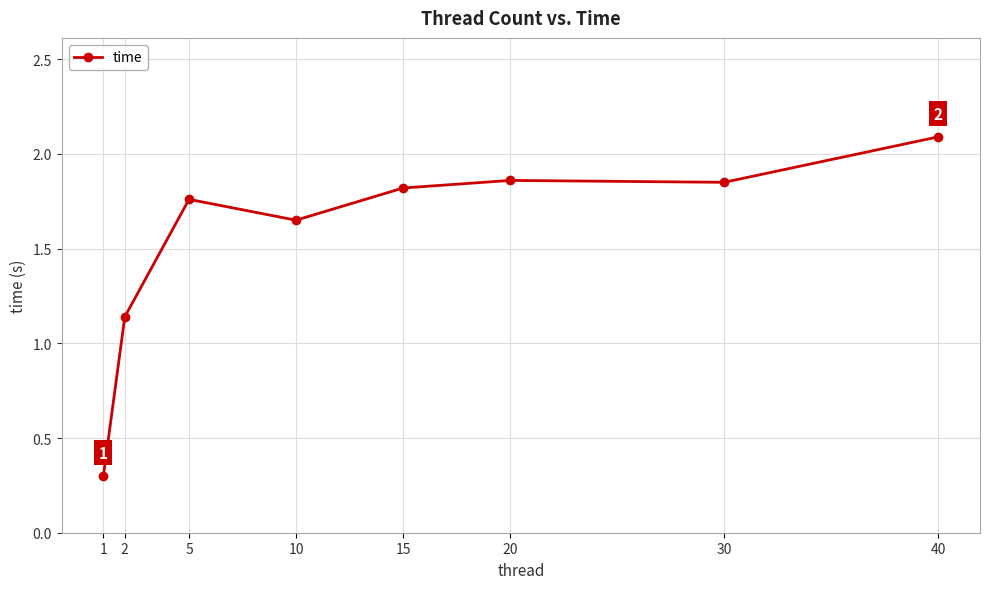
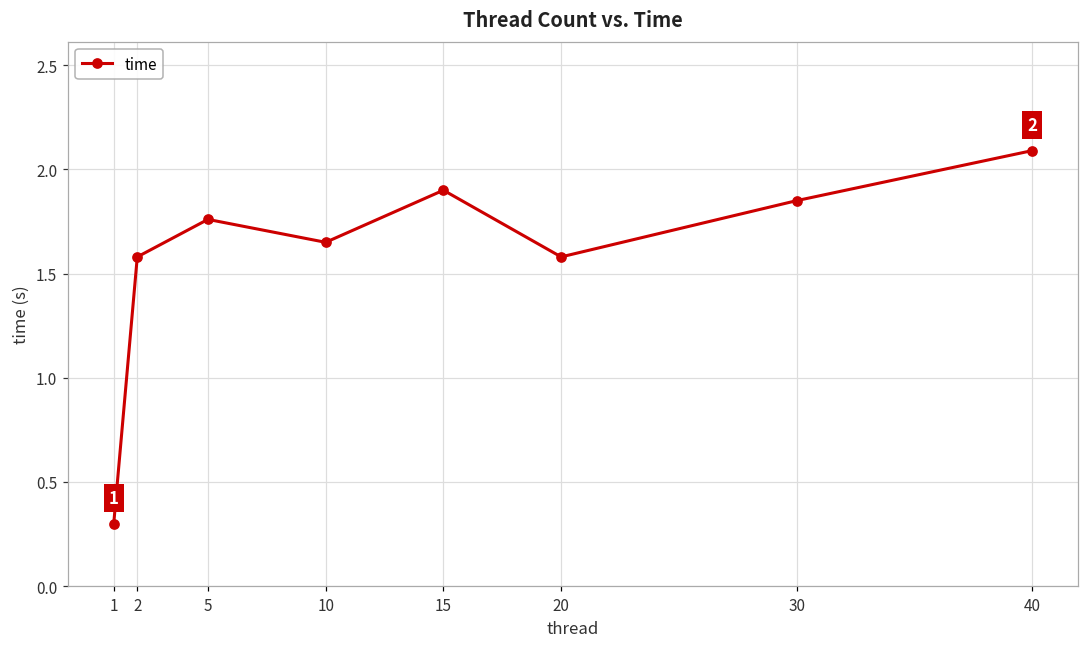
2: 1.14 -> 1.58
15: 1.82 -> 1.90
20: 1.86 -> 1.58
